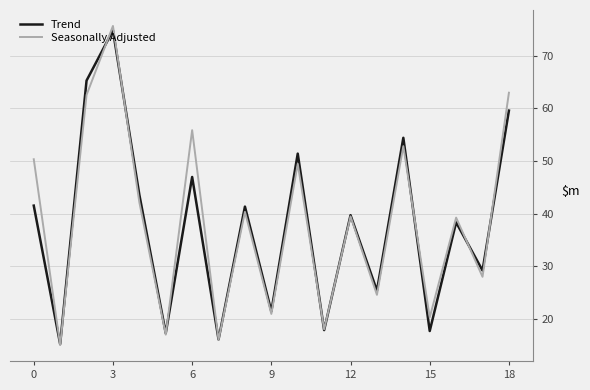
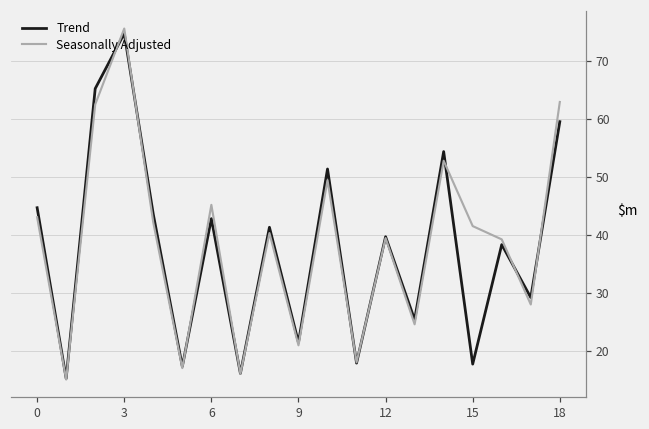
Trend, 0: 42 -> 45
Seasonally Adjusted, 0: 50 -> 43
Trend, 6: 47 -> 43
Seasonally Adjusted, 6: 56 -> 45
Seasonally Adjusted, 15: 20 -> 42
